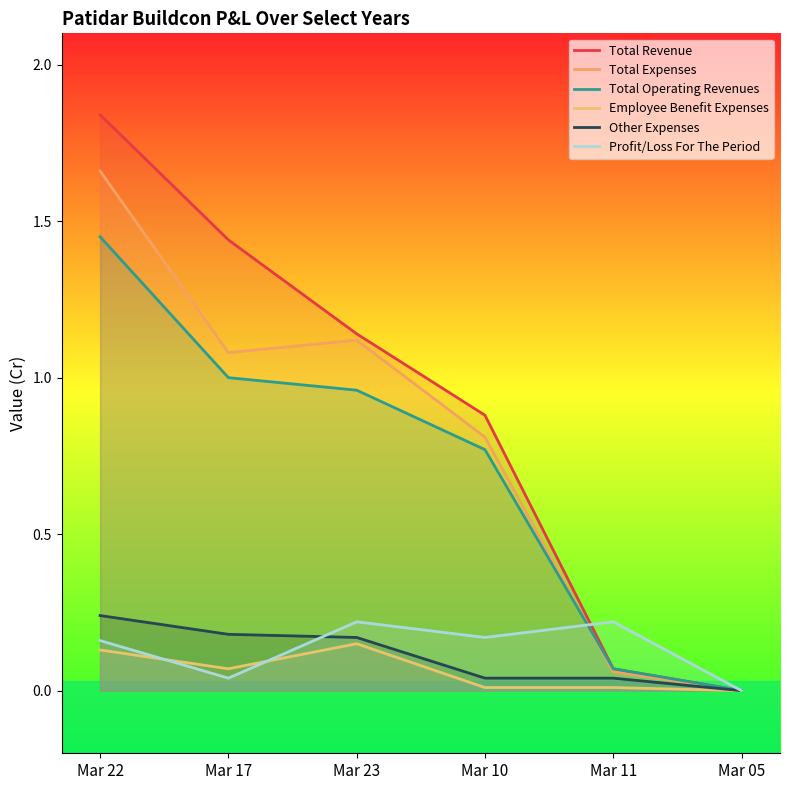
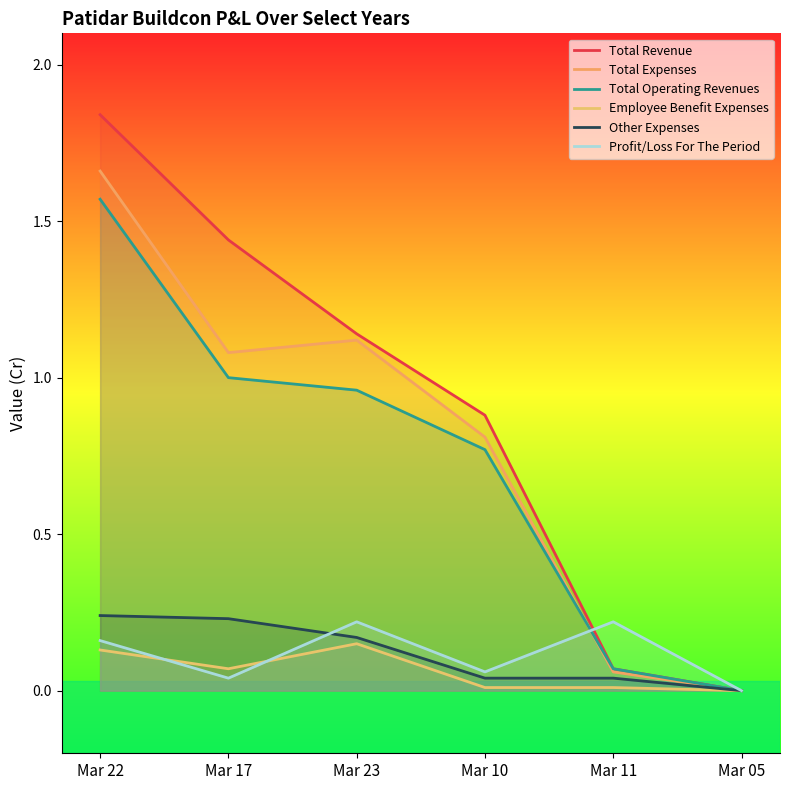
Total Operating Revenues, Mar 22: 1.45 -> 1.57
Other Expenses, Mar 17: 0.18 -> 0.23
Profit/Loss For The Period, Mar 10: 0.17 -> 0.06
